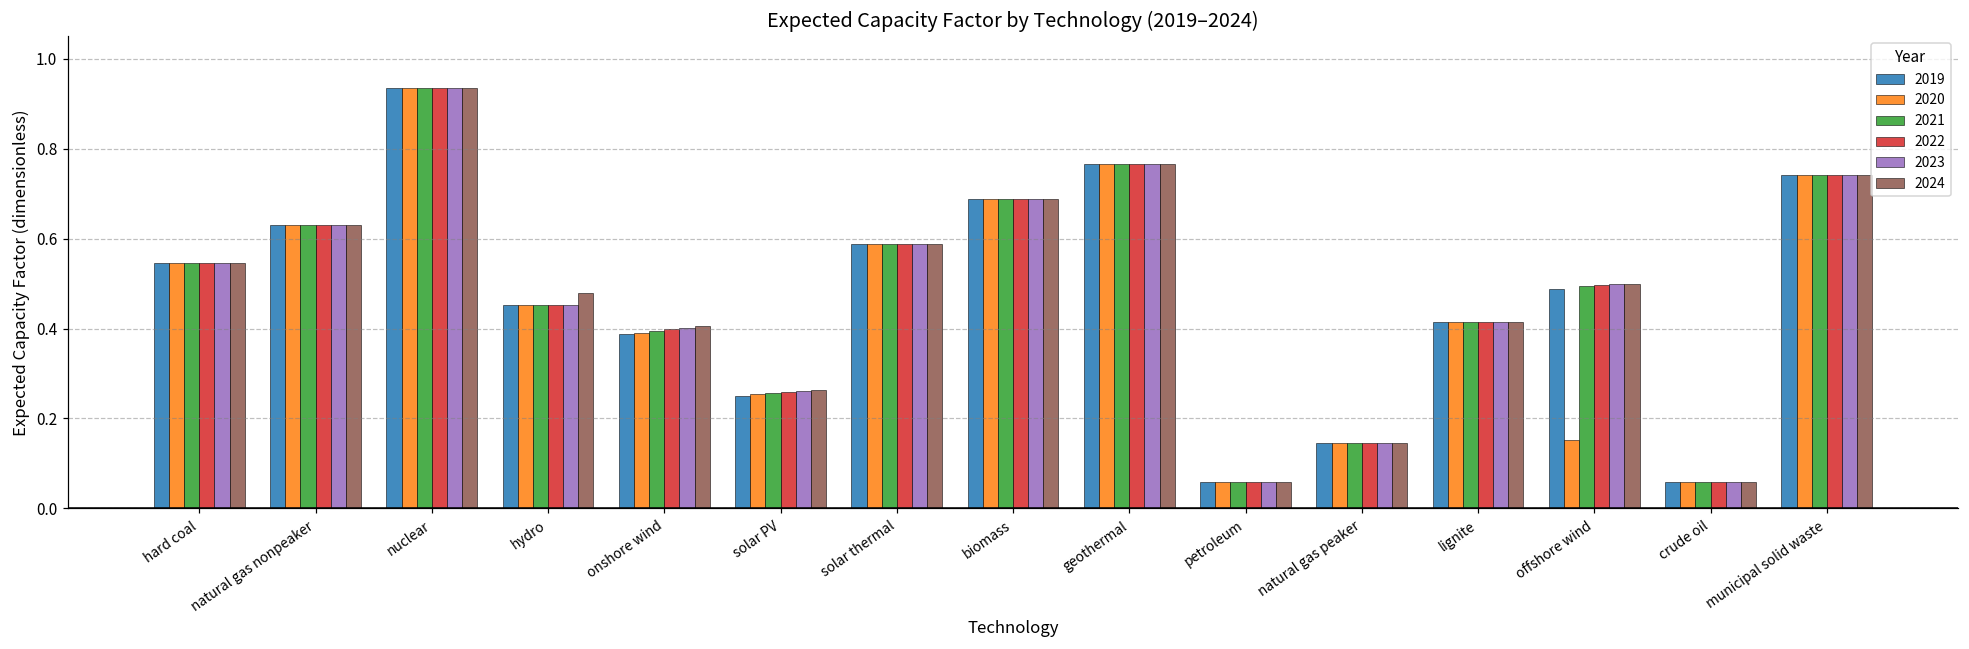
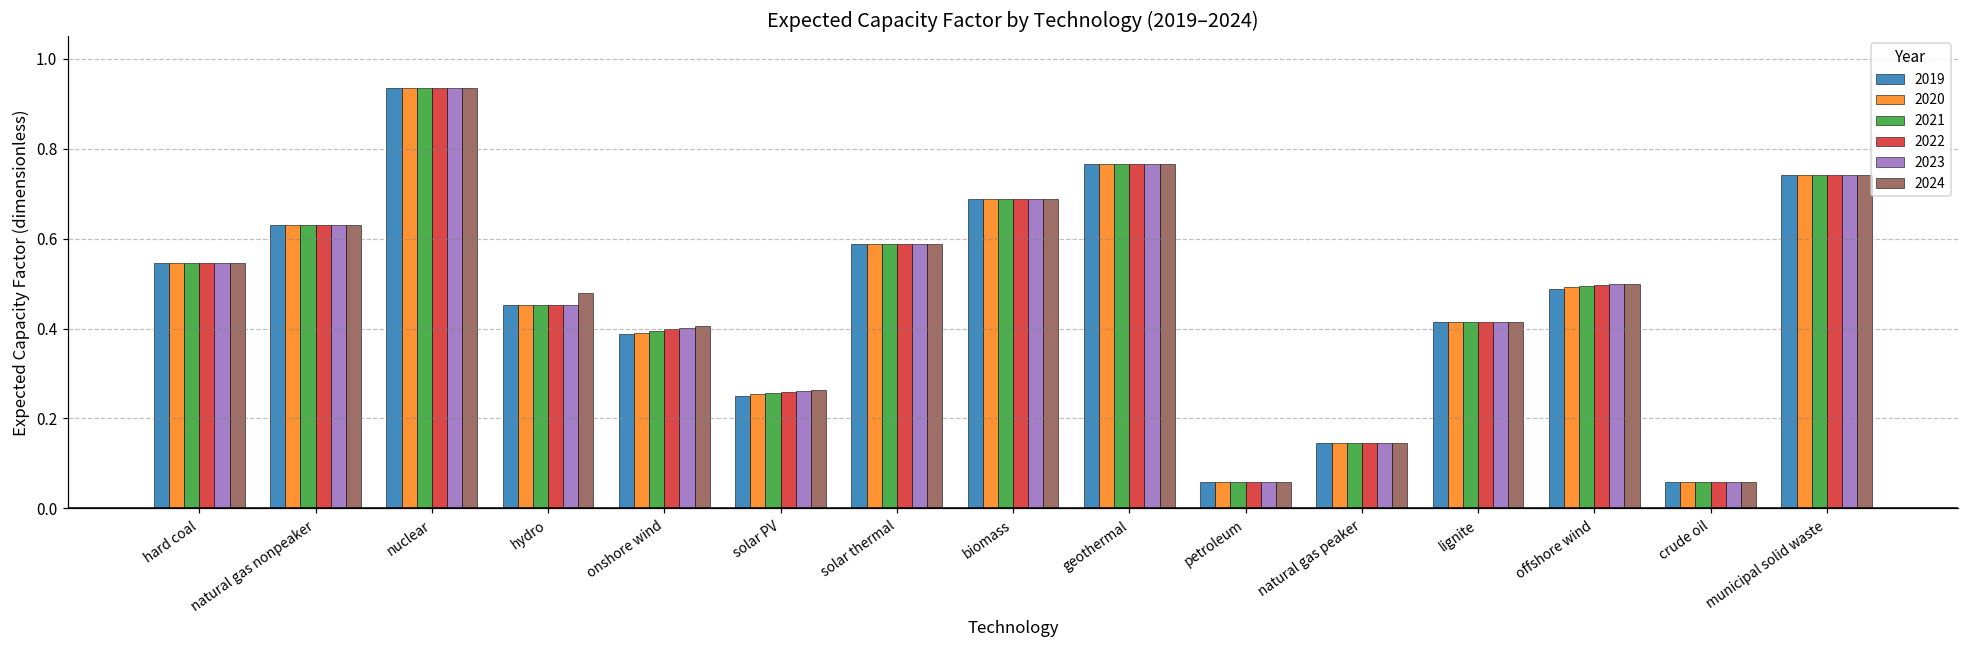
2020, offshore wind: 0.15 -> 0.49
